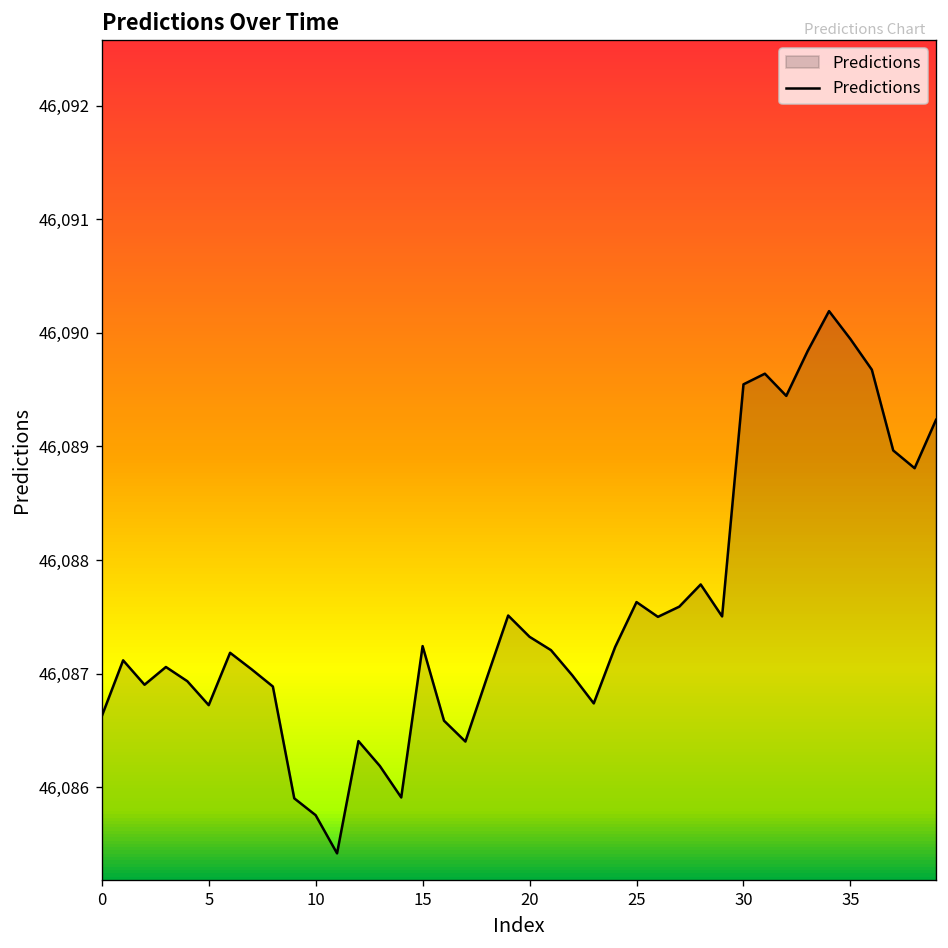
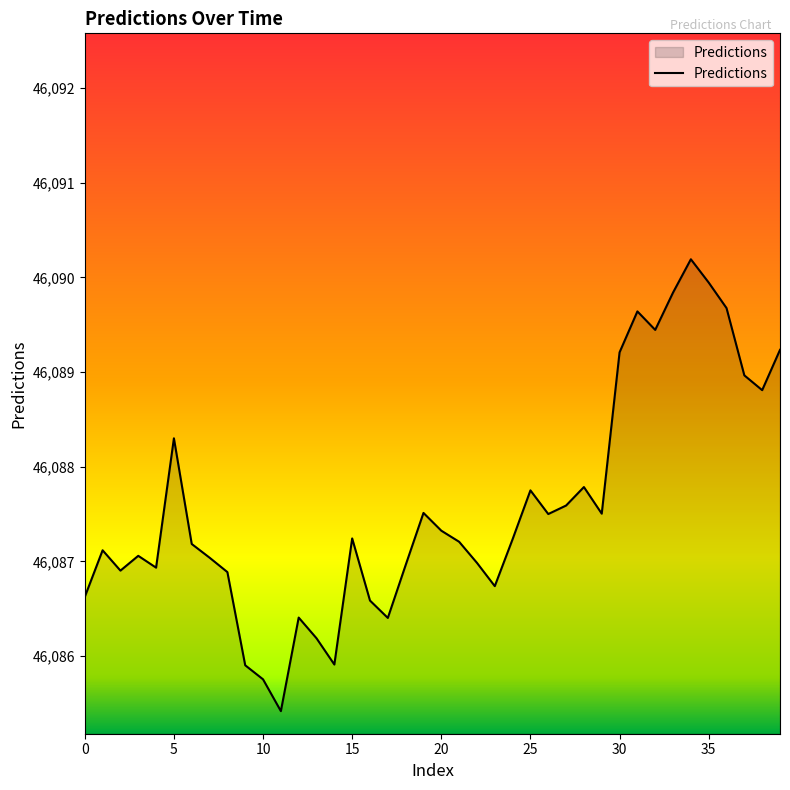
5: 46,086.7 -> 46,088.3
25: 46,087.6 -> 46,087.8
30: 46,089.5 -> 46,089.2
